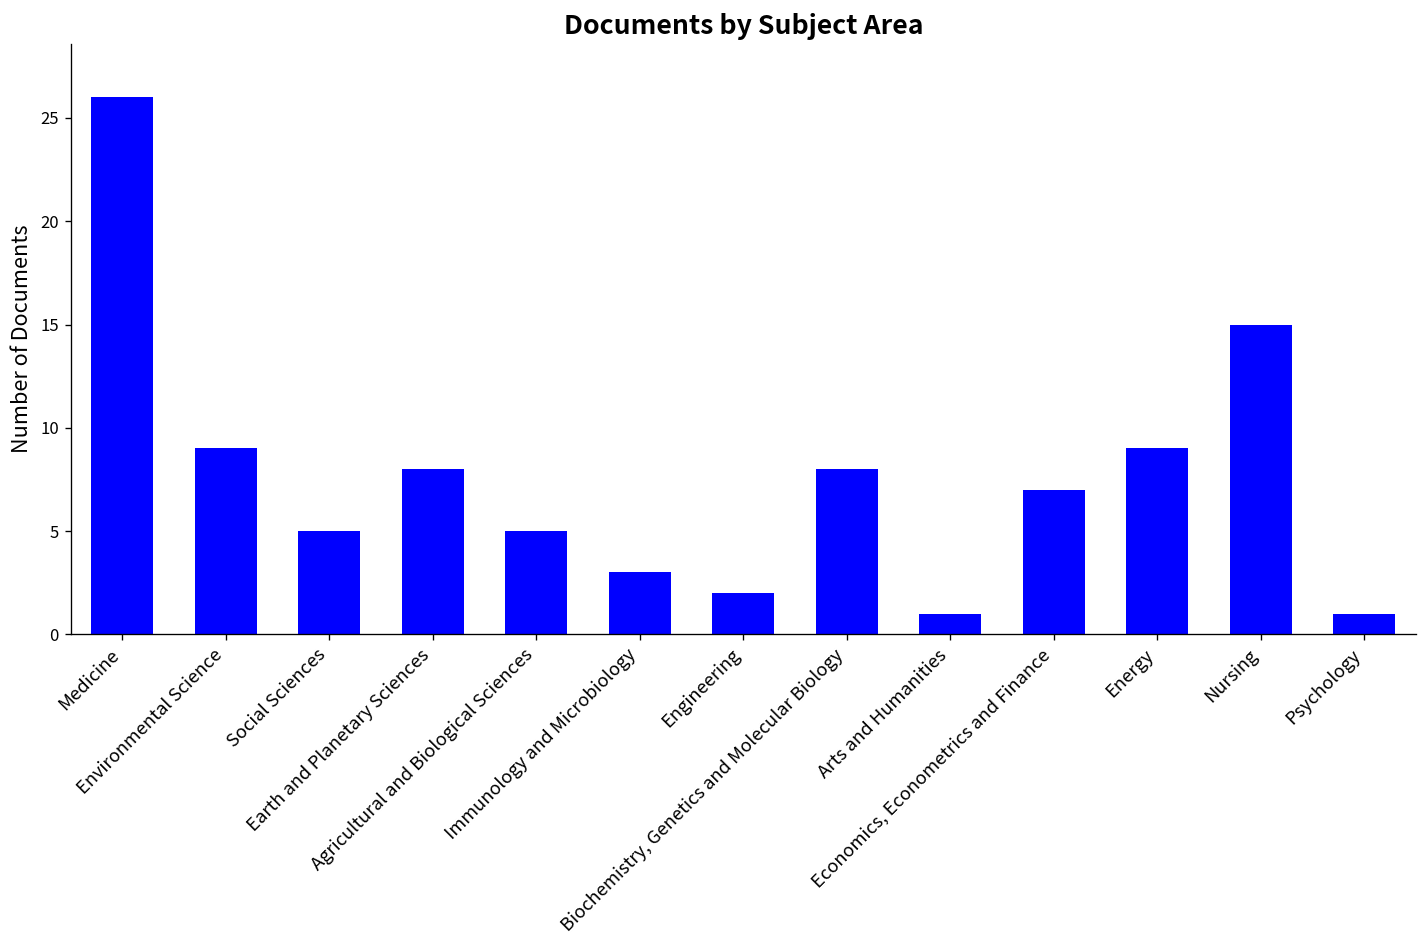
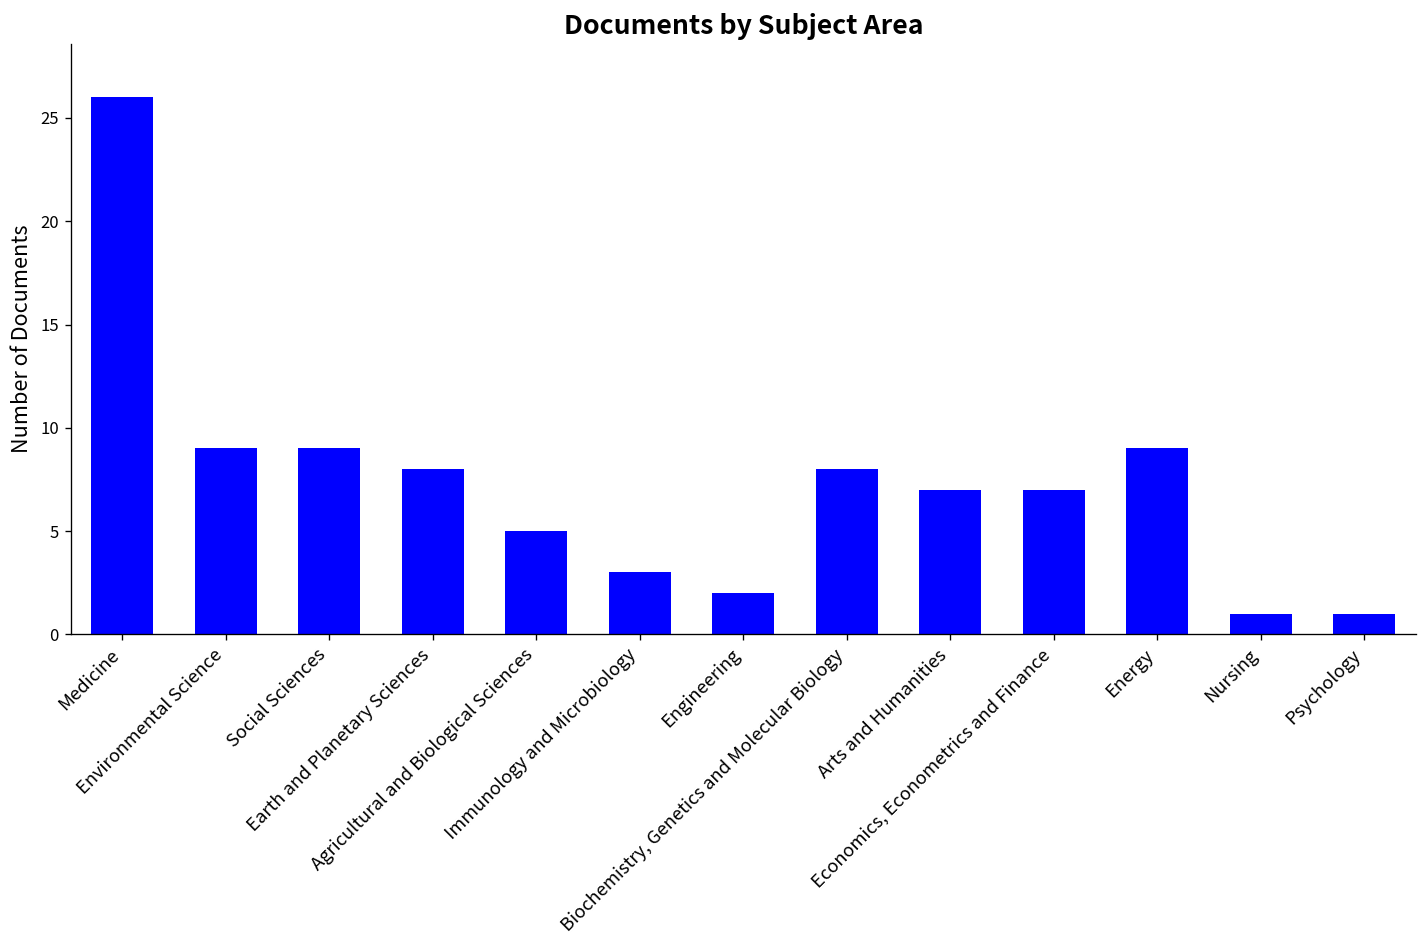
Social Sciences: 5 -> 9
Arts and Humanities: 1 -> 7
Nursing: 15 -> 1
